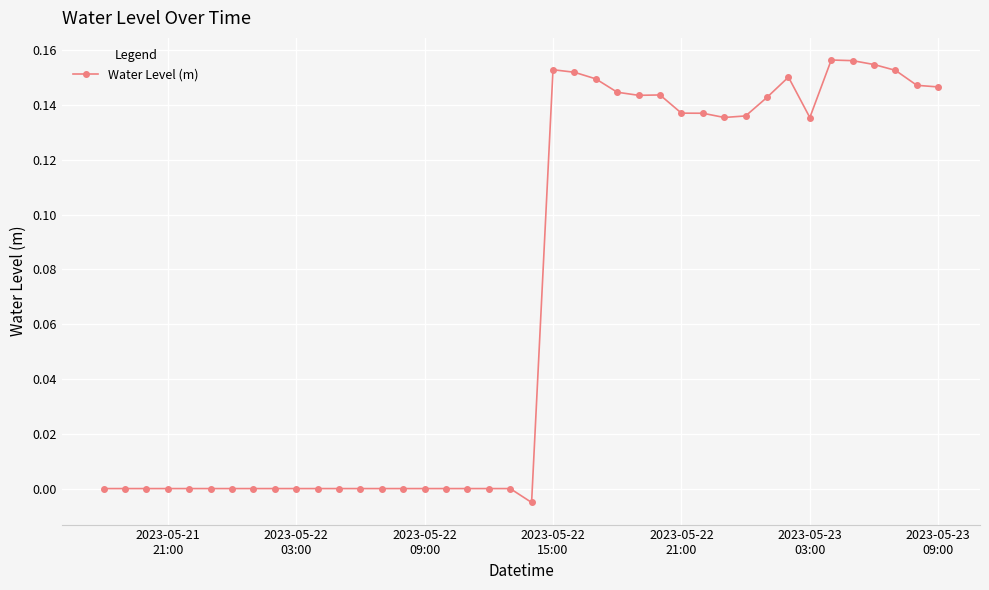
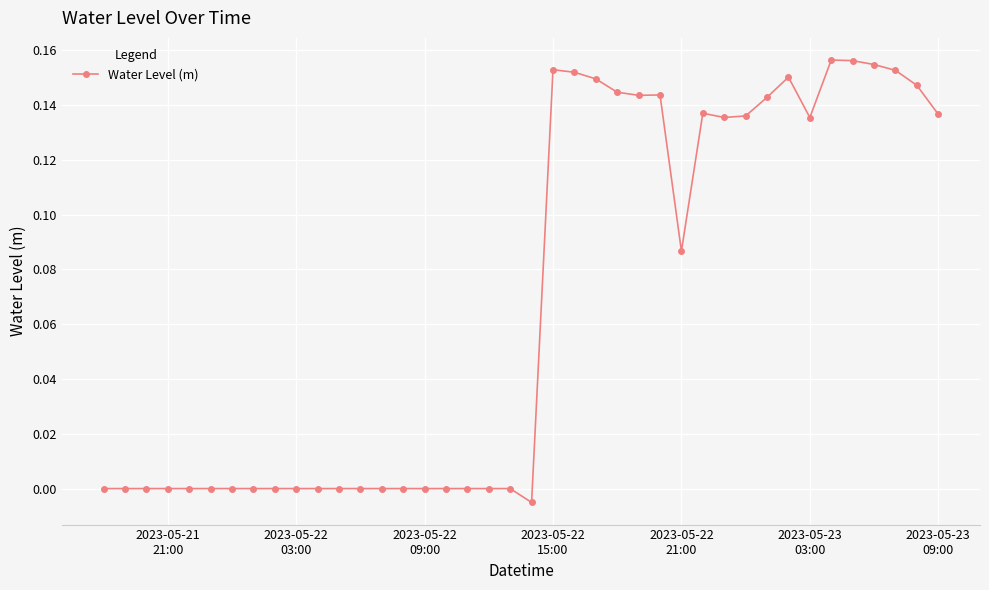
2023-05-22 21:00: 0.137 -> 0.087
2023-05-23 09:00: 0.147 -> 0.137
